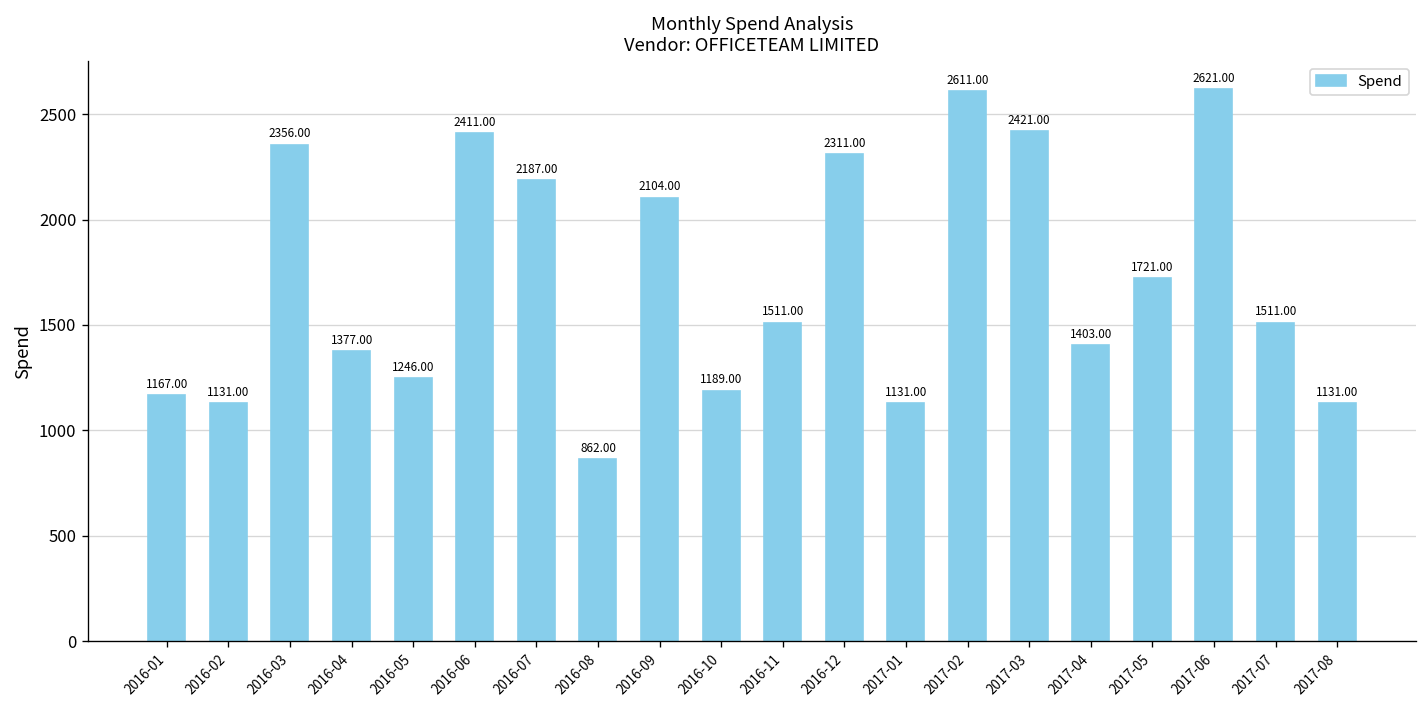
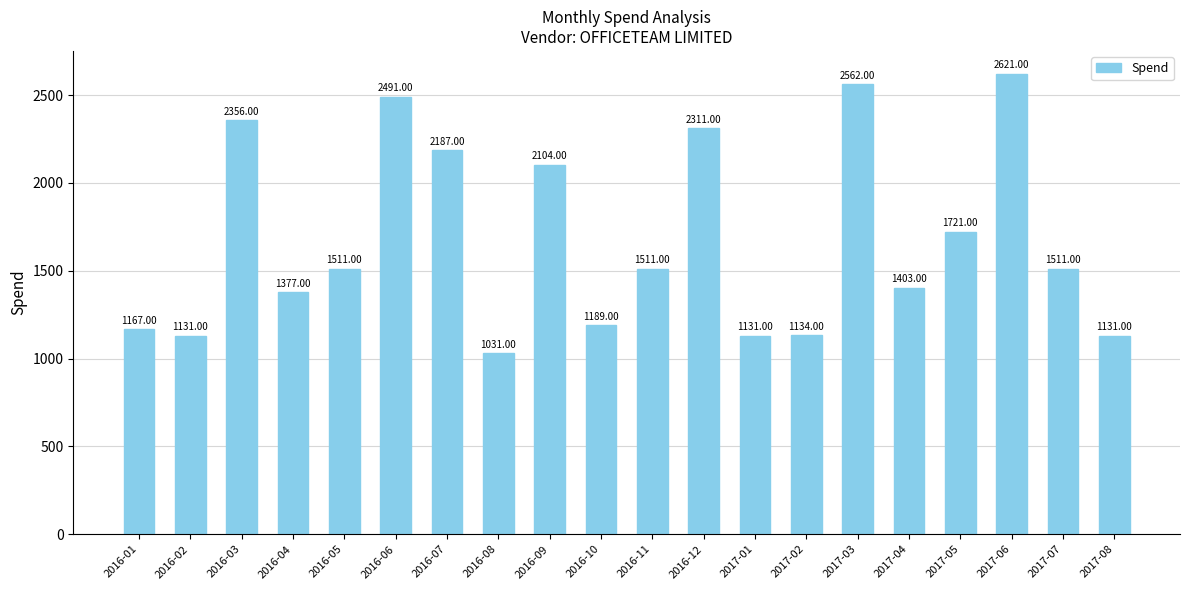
2016-05: 1246.00 -> 1511.00
2016-06: 2411.00 -> 2491.00
2016-08: 862.00 -> 1031.00
2017-02: 2611.00 -> 1134.00
2017-03: 2421.00 -> 2562.00
